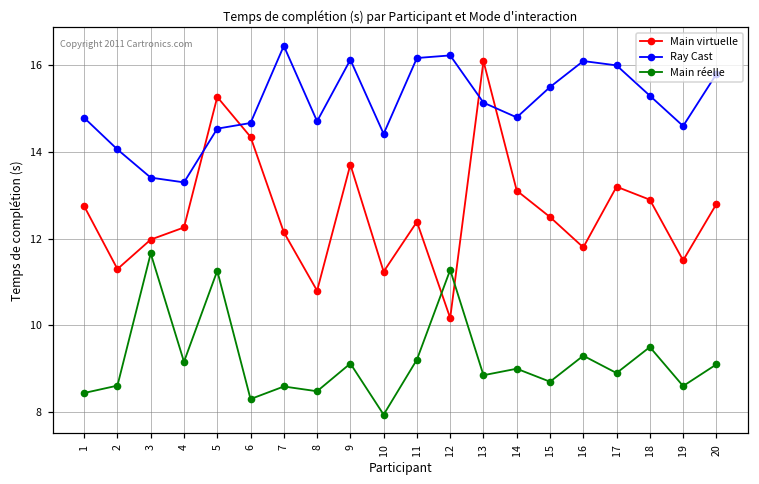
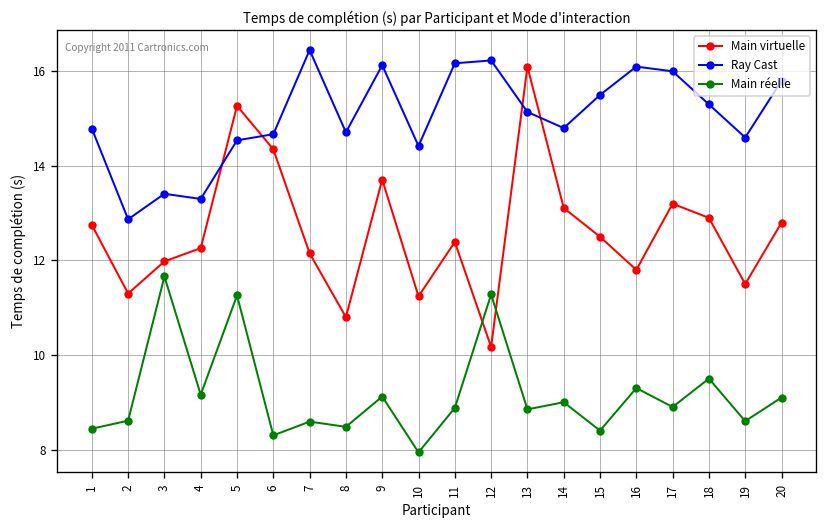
Ray Cast, 2: 14.1 -> 12.9
Main réelle, 11: 9.2 -> 8.9
Main réelle, 15: 8.7 -> 8.4
